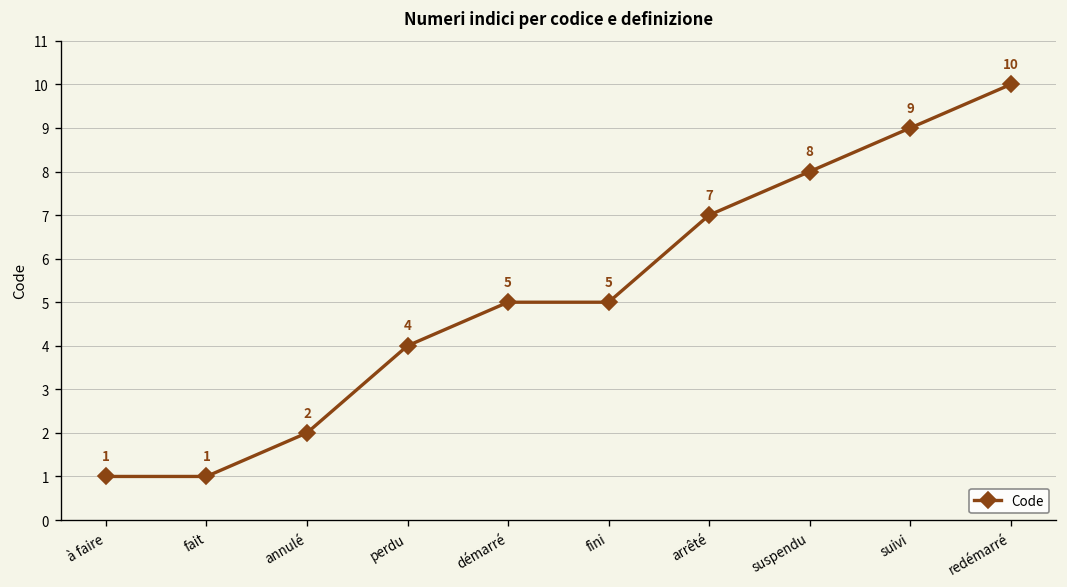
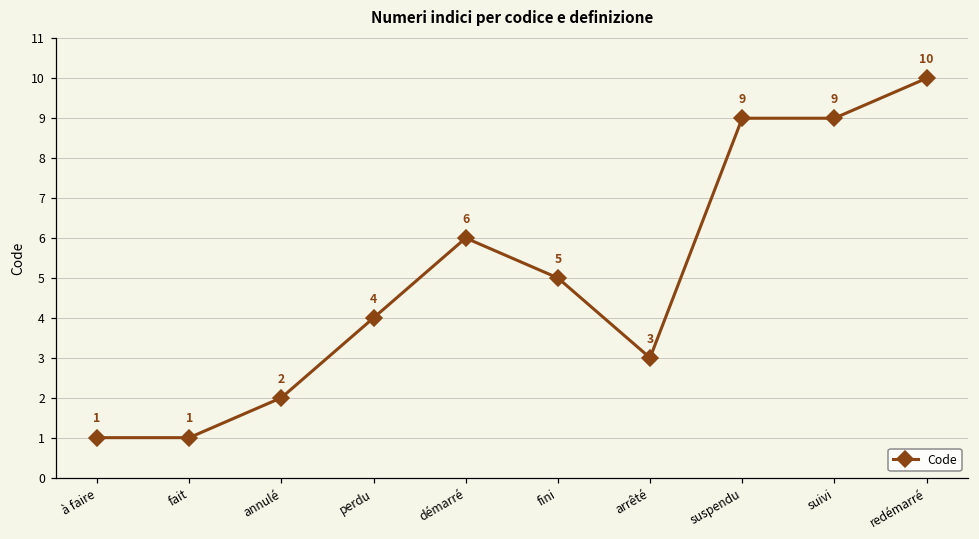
démarré: 5 -> 6
arrêté: 7 -> 3
suspendu: 8 -> 9
